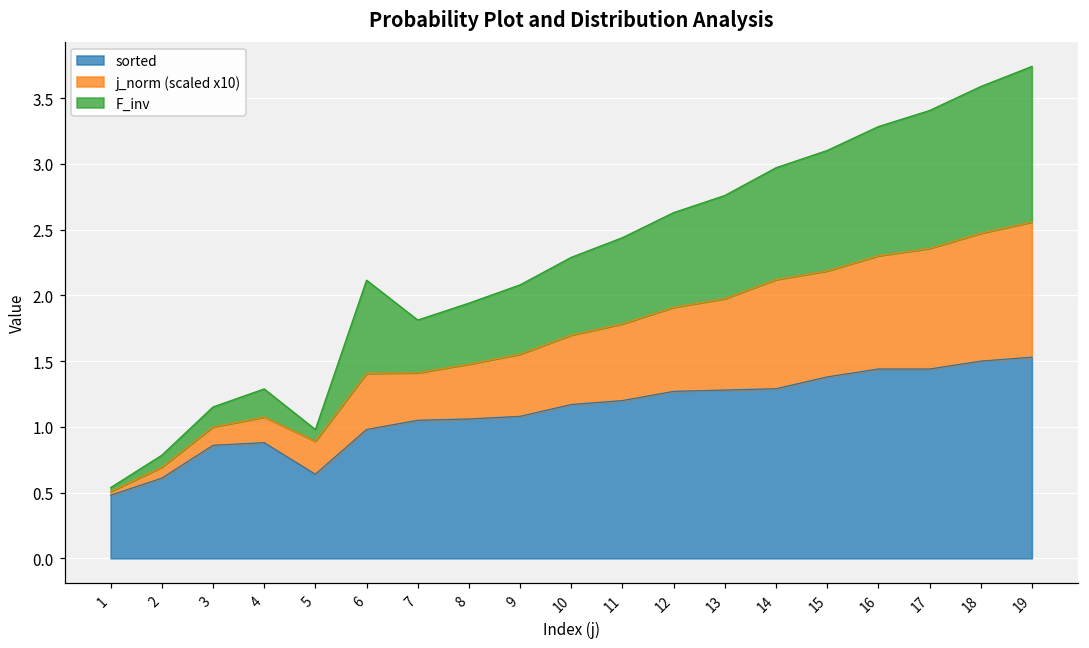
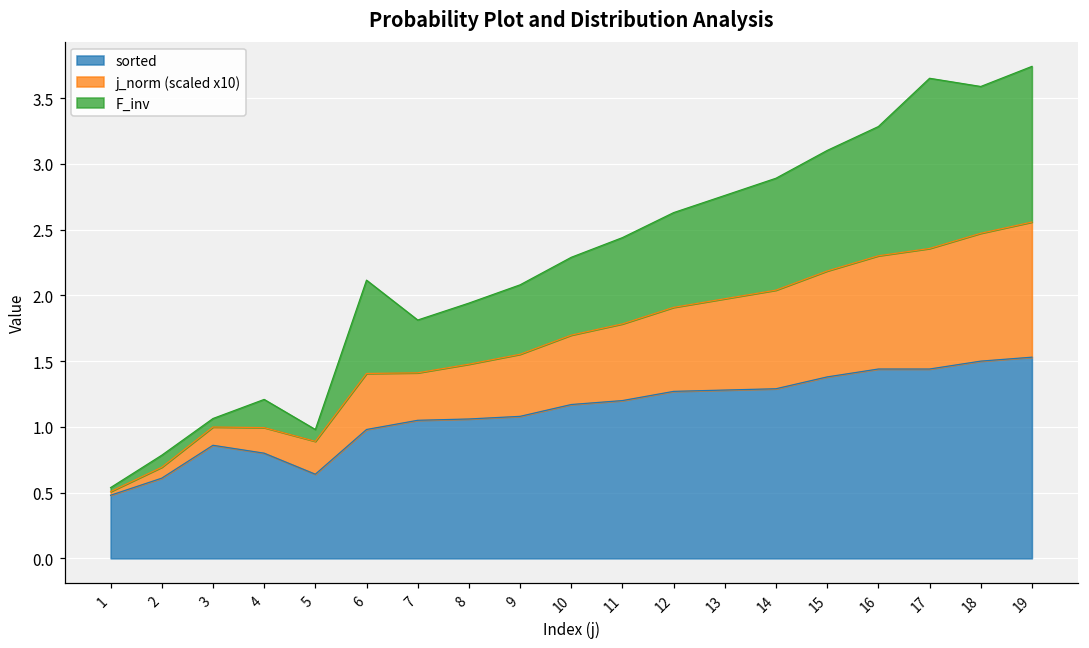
F_inv, 3: 0.15 -> 0.06
sorted, 4: 0.88 -> 0.80
j_norm (scaled x10), 14: 0.83 -> 0.75
F_inv, 17: 1.05 -> 1.29
